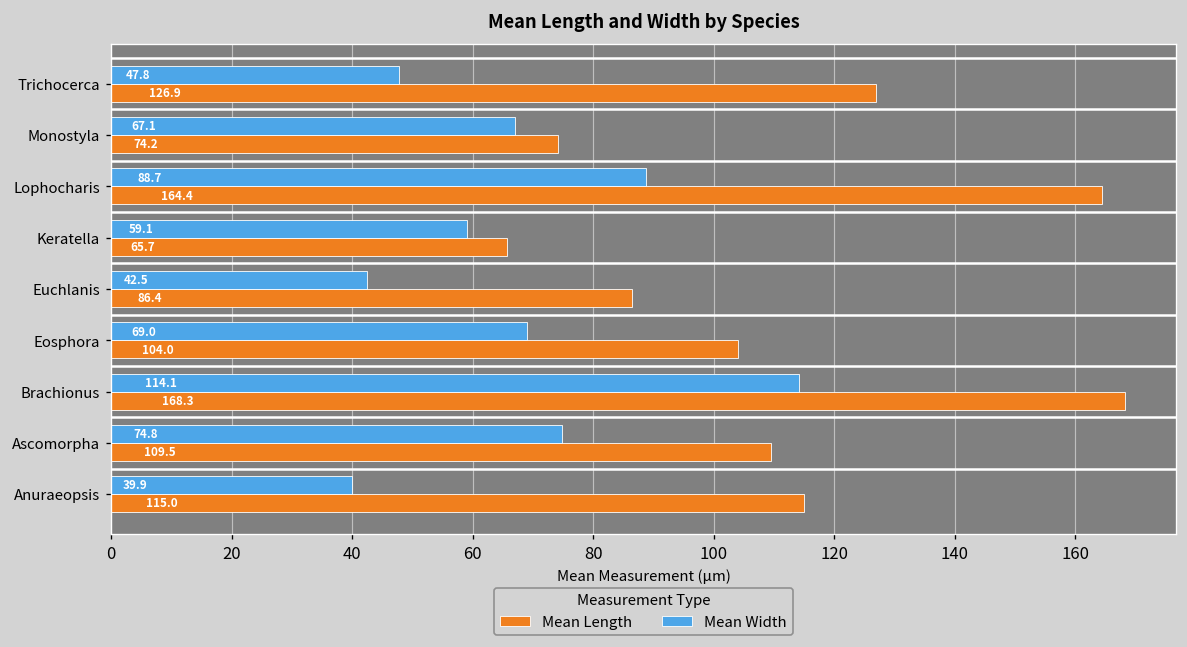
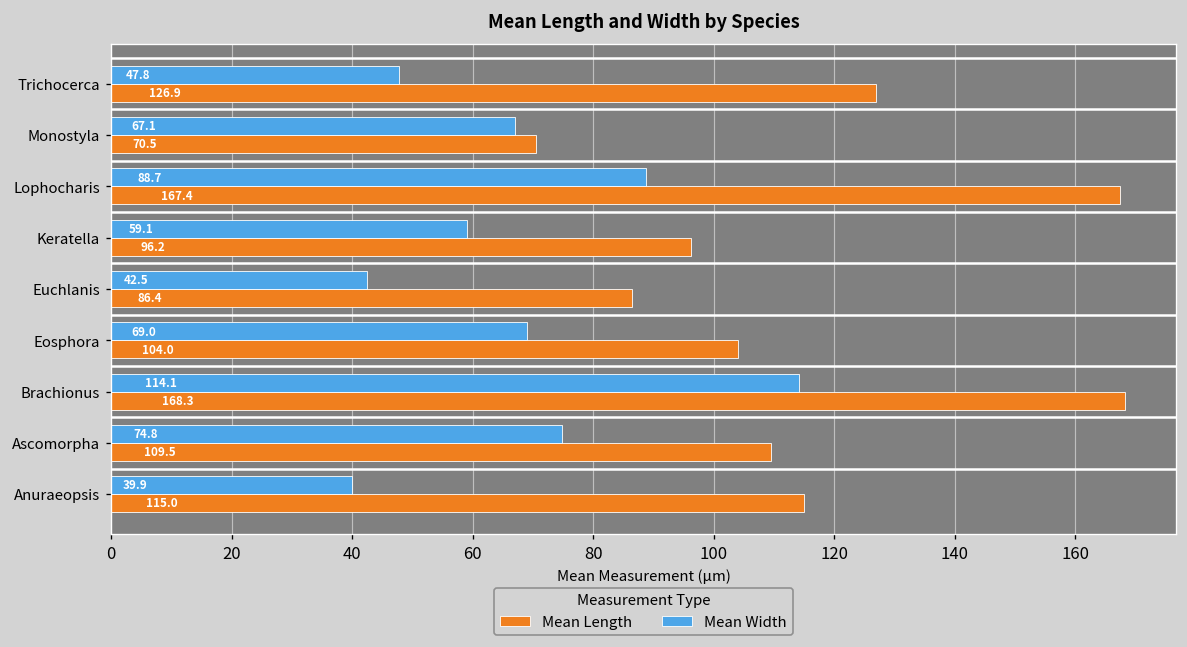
Mean Length, Monostyla: 74.2 -> 70.5
Mean Length, Lophocharis: 164.4 -> 167.4
Mean Length, Keratella: 65.7 -> 96.2
